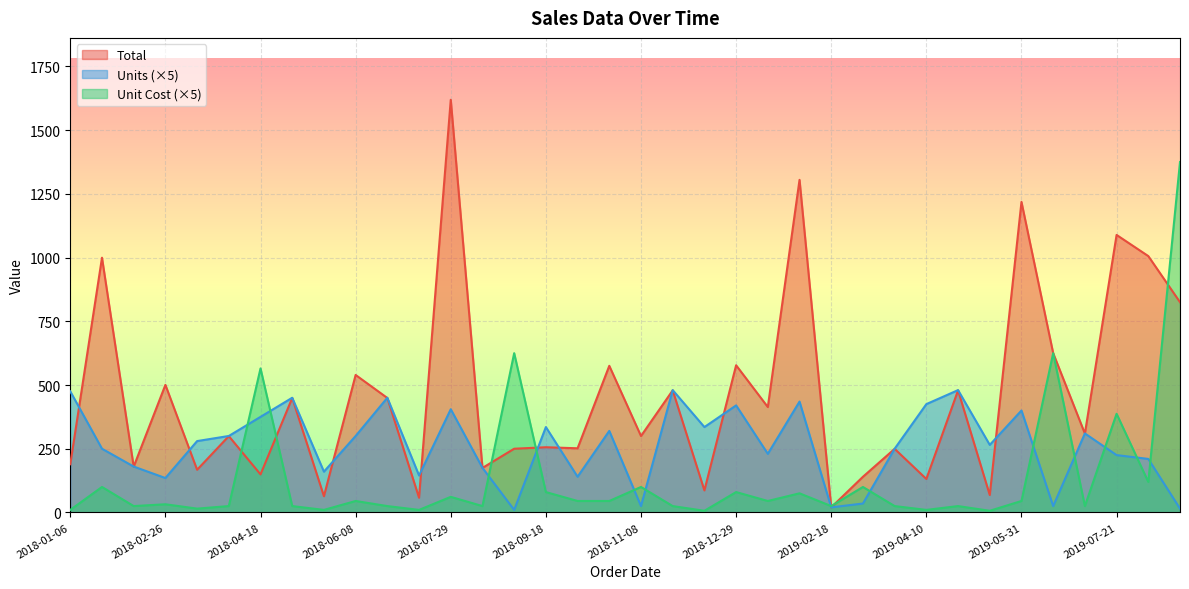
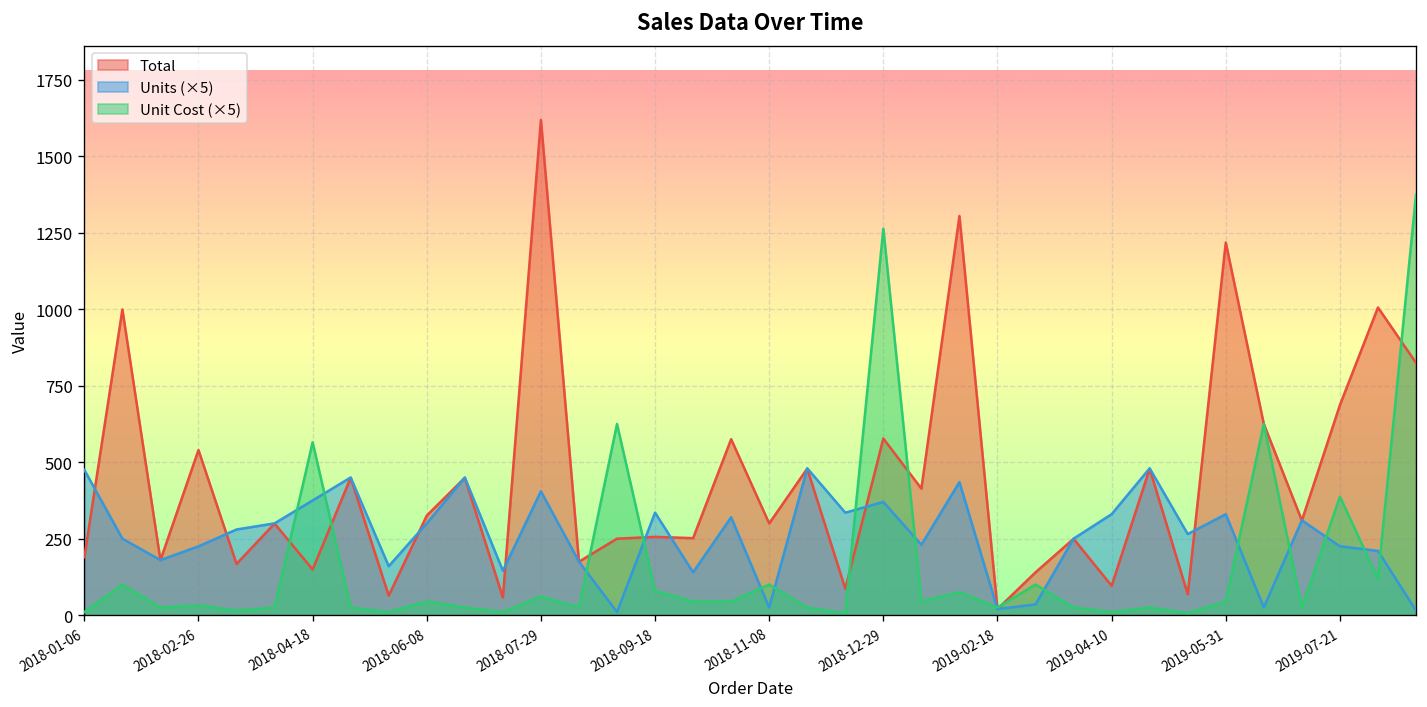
Total, 2018-02-26: 500 -> 540
Units (×5), 2018-02-26: 140 -> 230
Total, 2018-06-08: 540 -> 330
Units (×5), 2018-12-29: 420 -> 370
Unit Cost (×5), 2018-12-29: 80 -> 1260
Total, 2019-04-10: 130 -> 100
Units (×5), 2019-04-10: 430 -> 330
Units (×5), 2019-05-31: 400 -> 330
Total, 2019-07-21: 1090 -> 690
